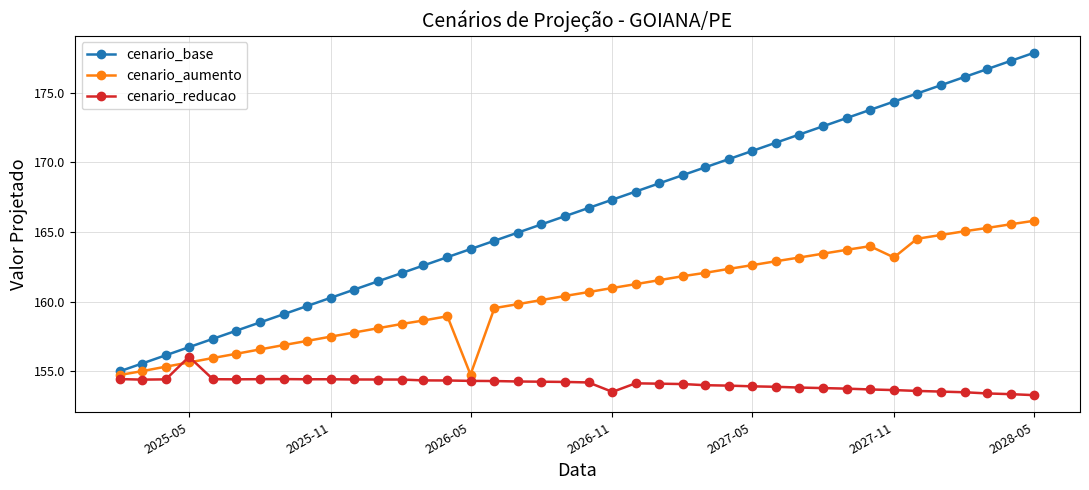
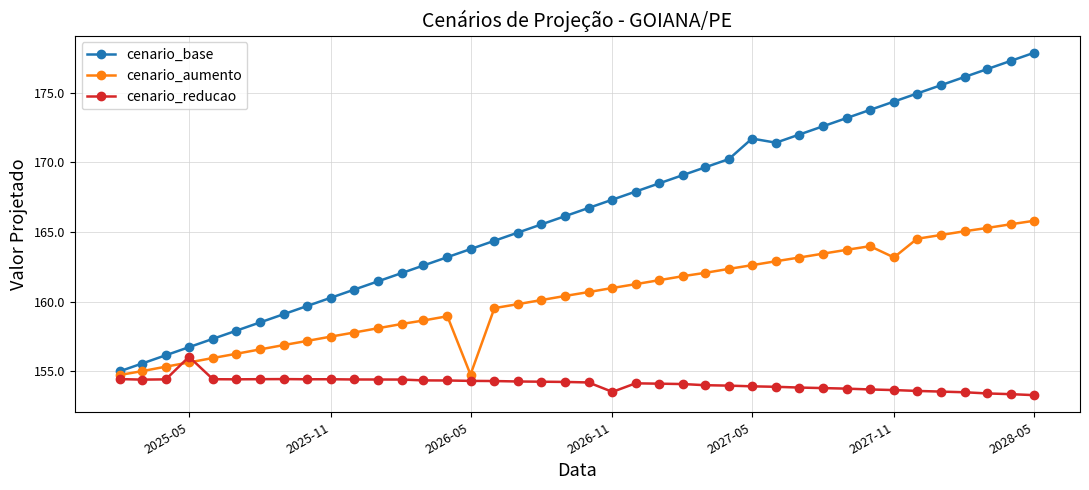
cenario_base, 2027-05: 170.8 -> 171.7
